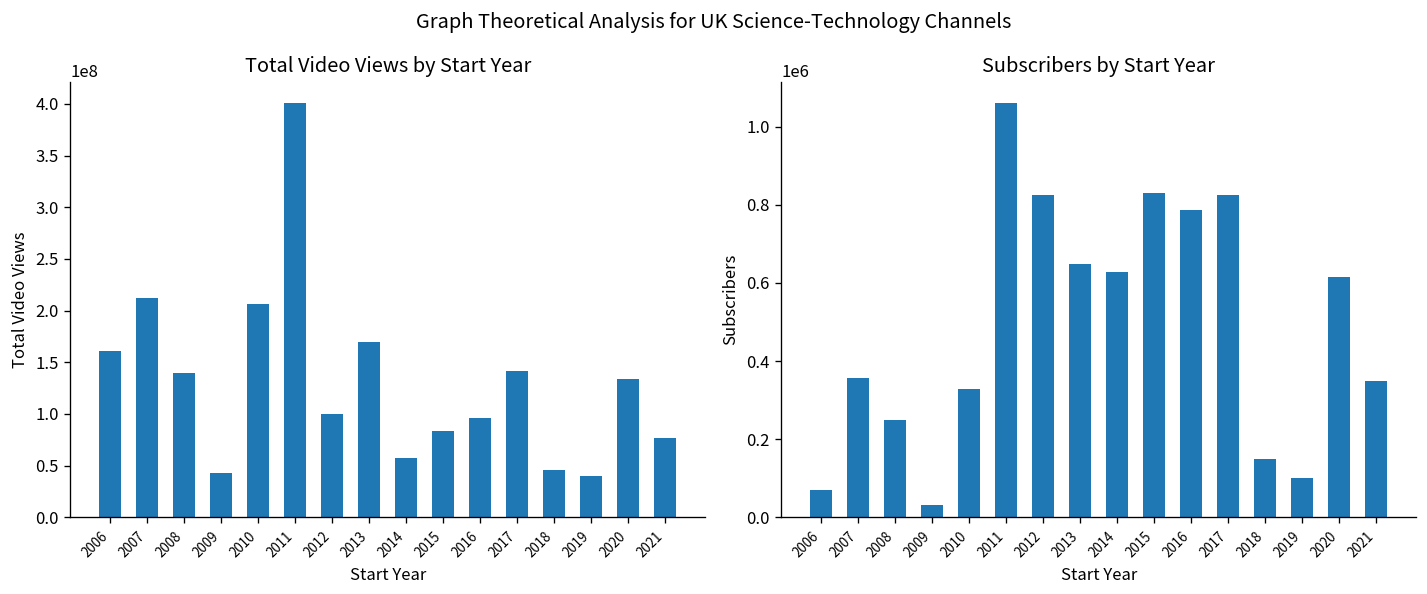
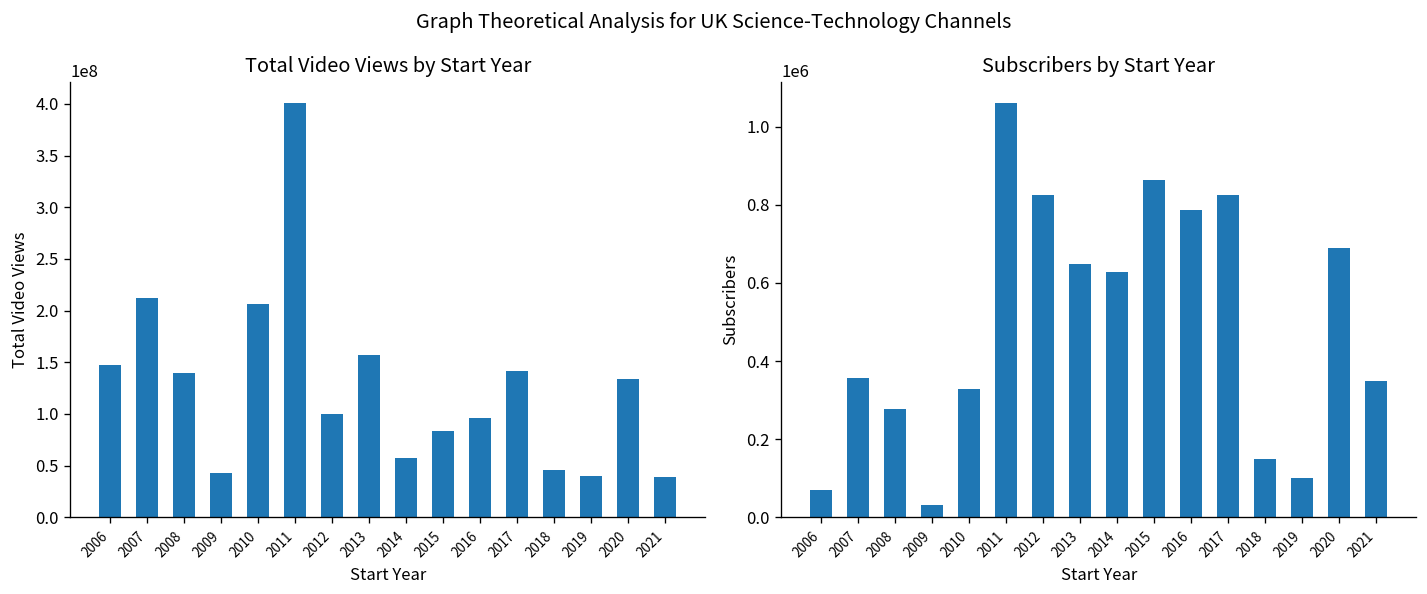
Total Video Views by Start Year, 2006: 160000000 -> 150000000
Total Video Views by Start Year, 2013: 170000000 -> 160000000
Total Video Views by Start Year, 2021: 80000000 -> 40000000
Subscribers by Start Year, 2008: 250000 -> 280000
Subscribers by Start Year, 2015: 830000 -> 860000
Subscribers by Start Year, 2020: 620000 -> 690000
